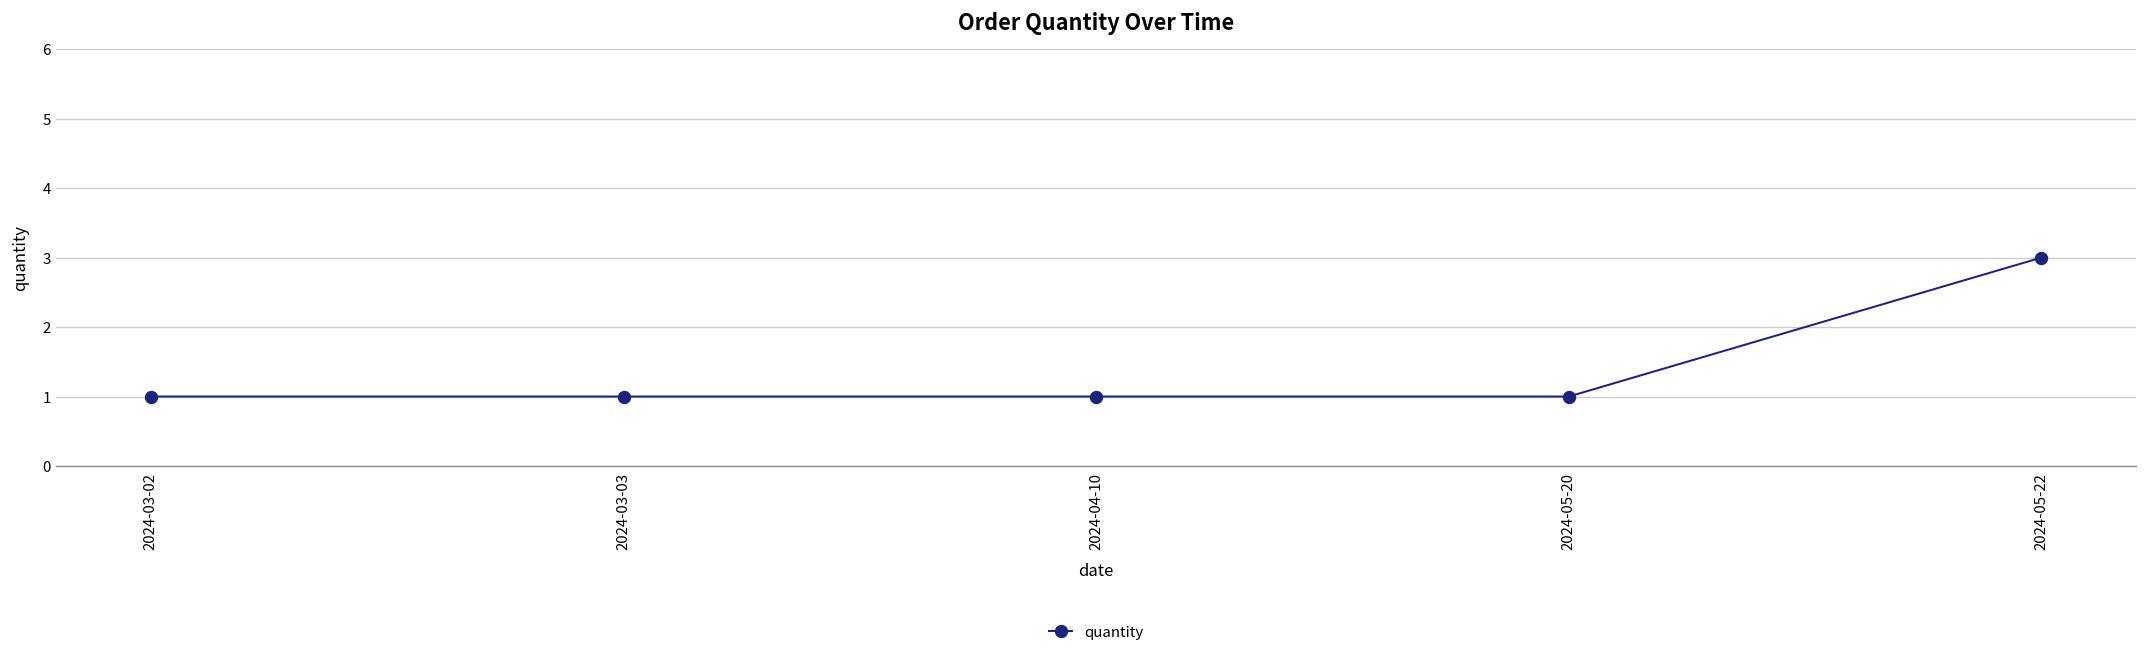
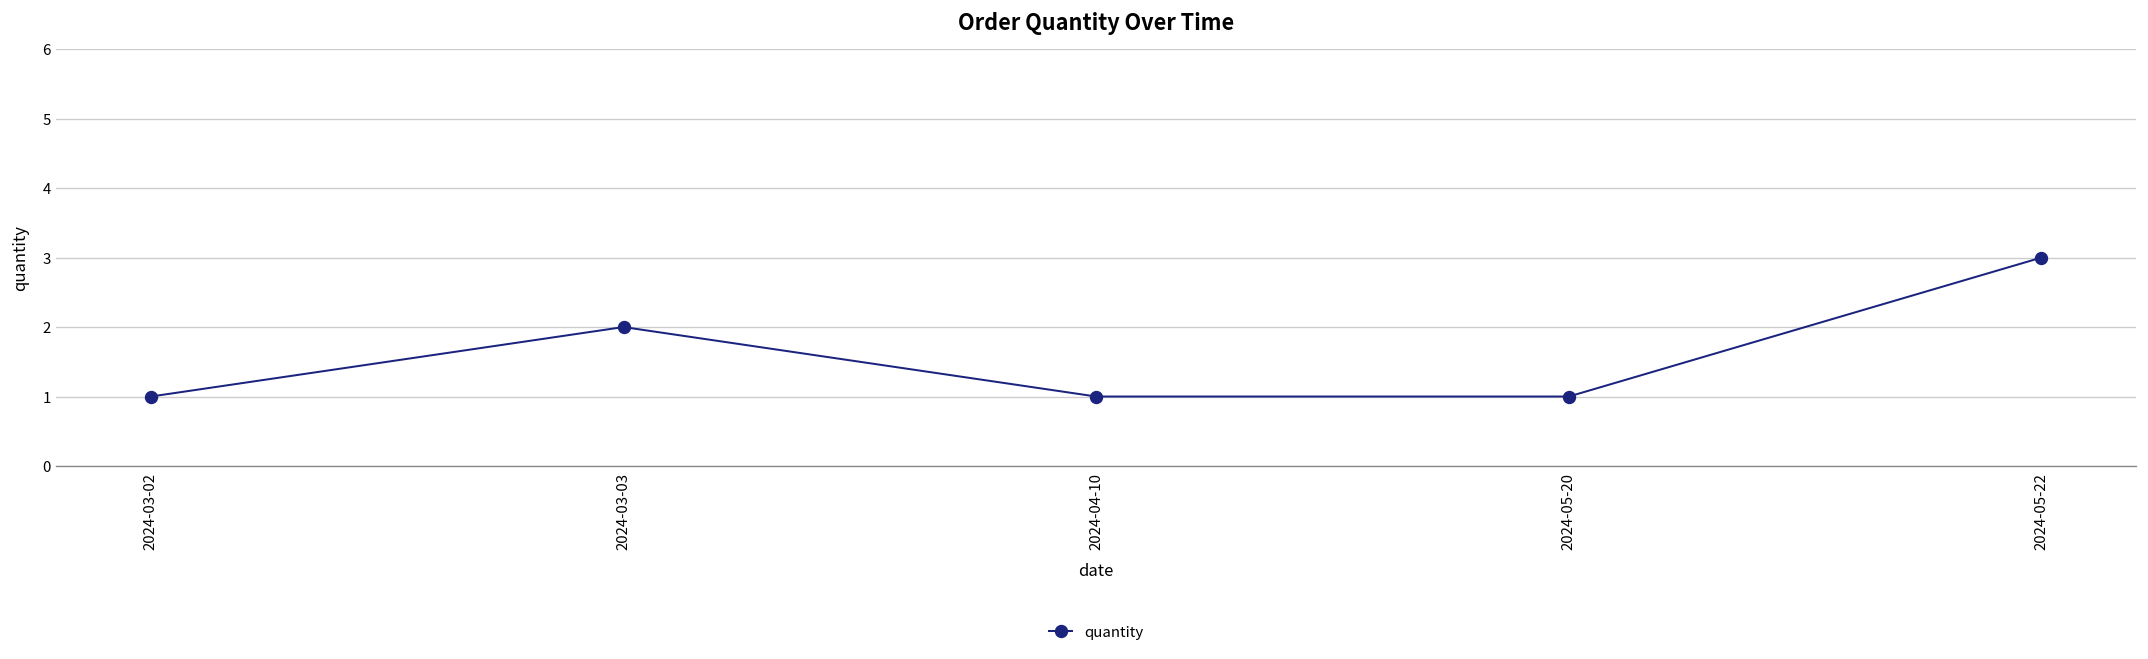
2024-03-03: 1 -> 2
